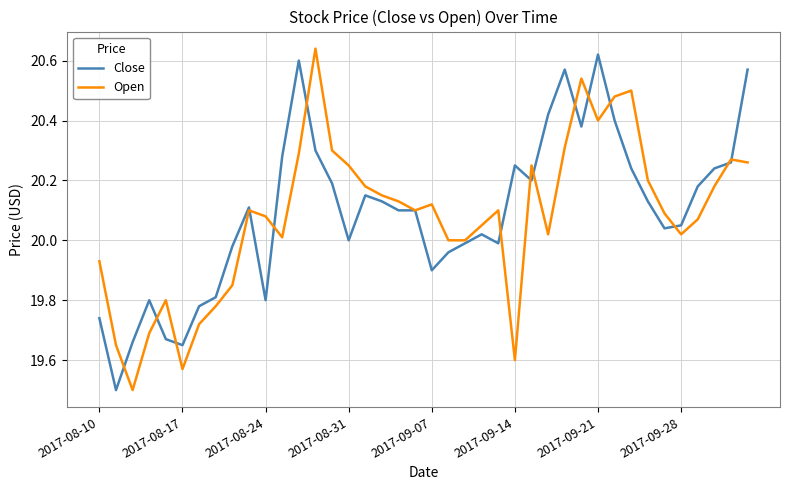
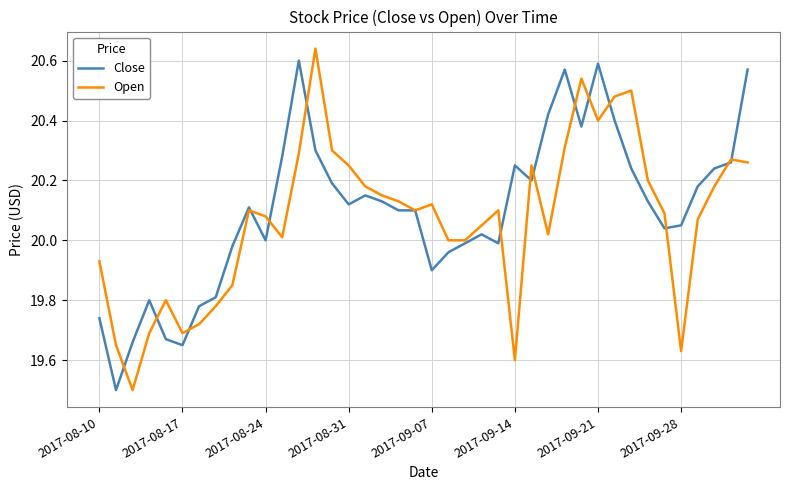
Open, 2017-08-17: 19.57 -> 19.69
Close, 2017-08-24: 19.8 -> 20.0
Close, 2017-08-31: 20.00 -> 20.12
Close, 2017-09-21: 20.62 -> 20.59
Open, 2017-09-28: 20.02 -> 19.63
